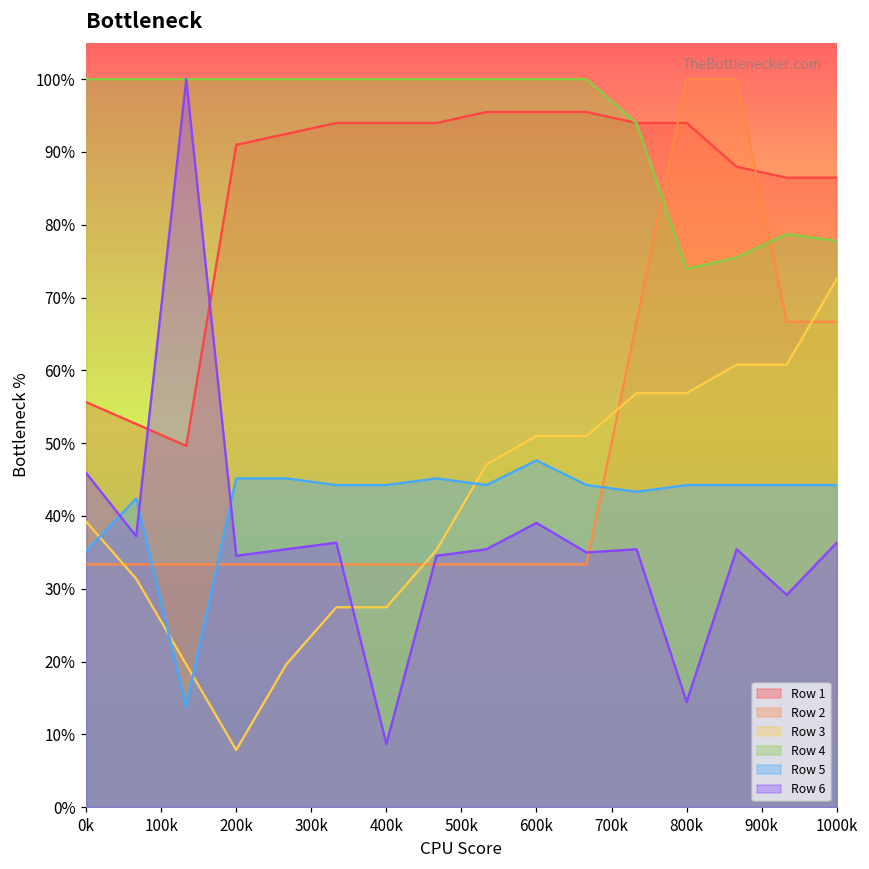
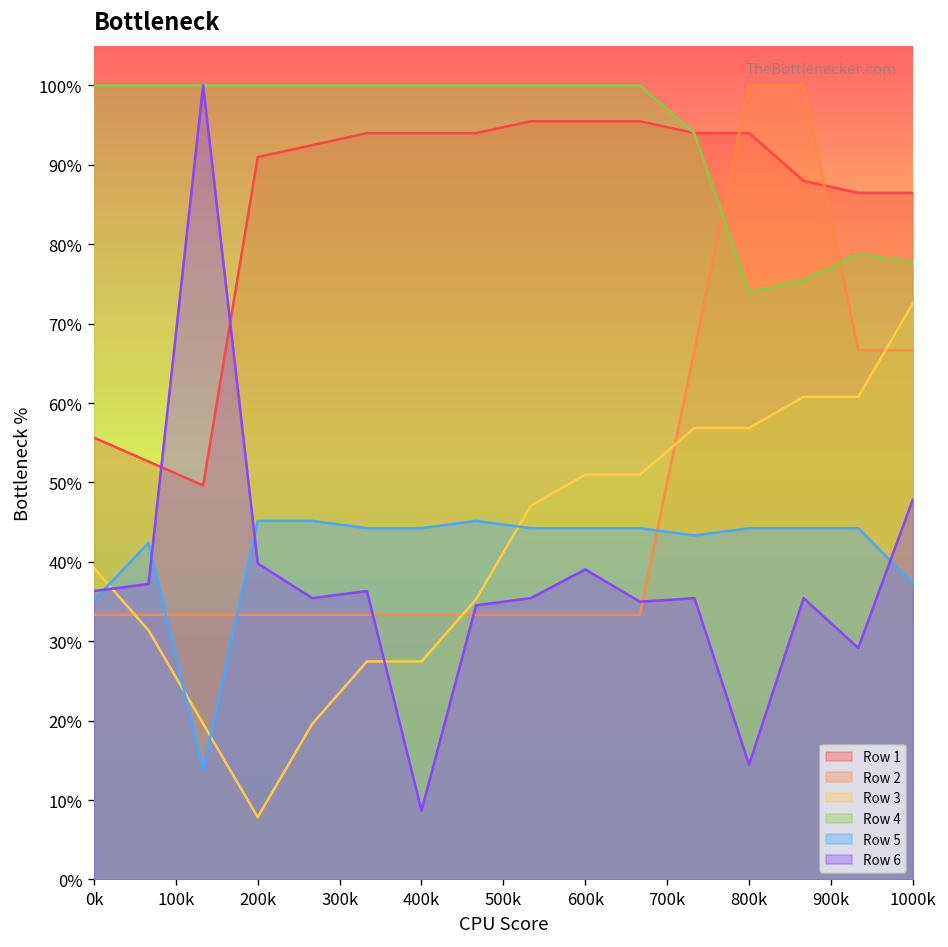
Row 6, 0k: 46% -> 36%
Row 6, 200k: 35% -> 40%
Row 5, 600k: 48% -> 44%
Row 5, 1000k: 44% -> 37%
Row 6, 1000k: 36% -> 48%
